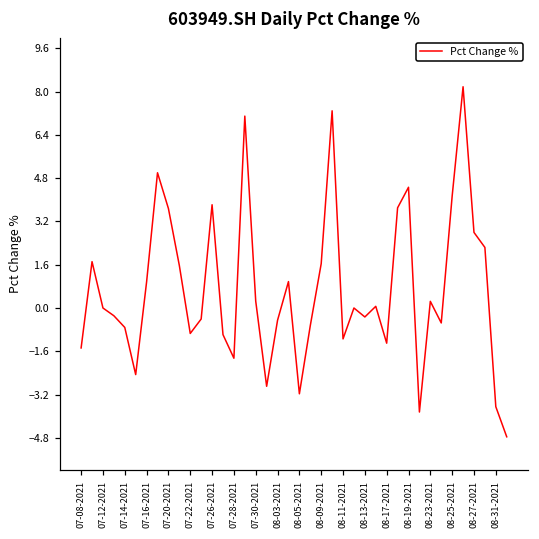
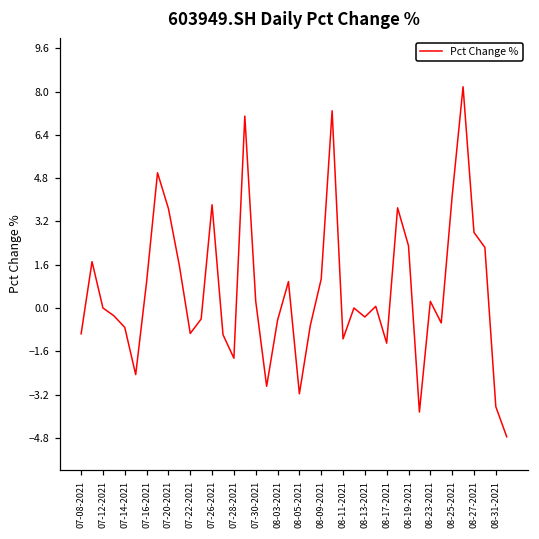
07-08-2021: -1.5 -> -1.0
08-09-2021: 1.6 -> 1.1
08-19-2021: 4.5 -> 2.3
